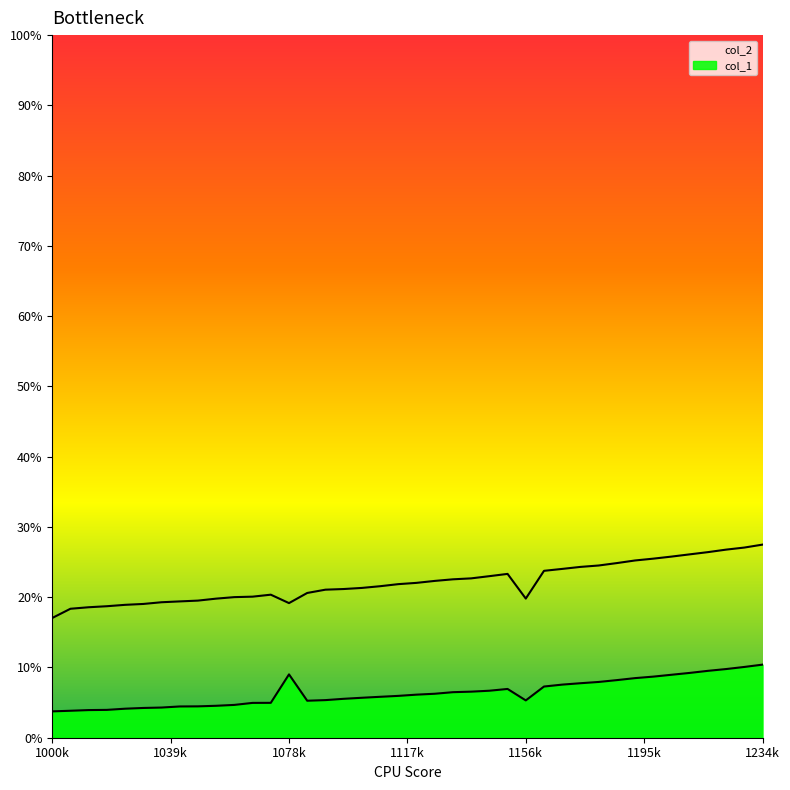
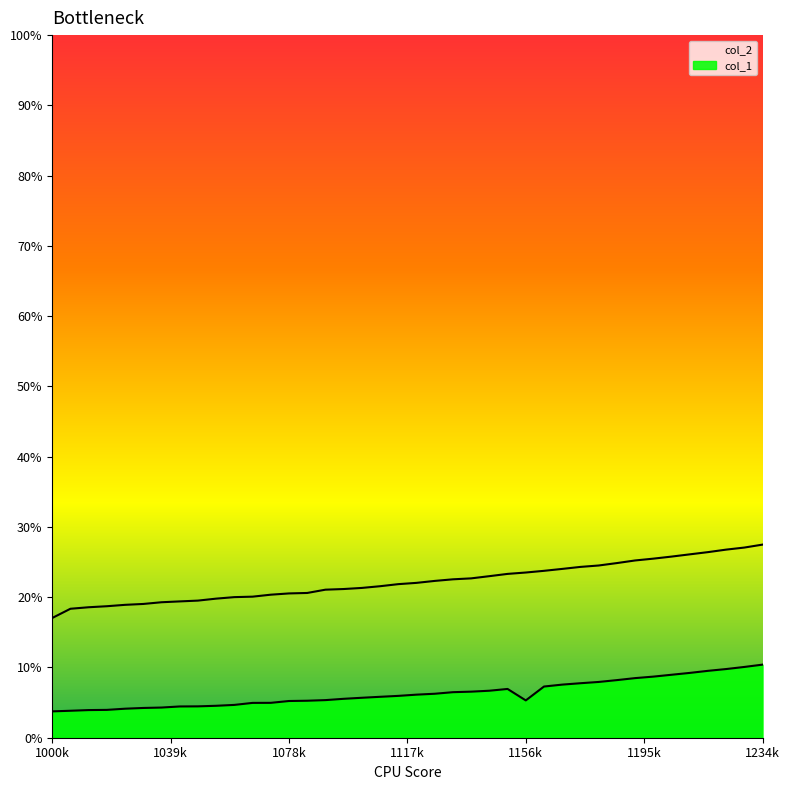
col_1, 1078k: 9% -> 5%
col_2, 1078k: 19% -> 21%
col_2, 1156k: 20% -> 24%
